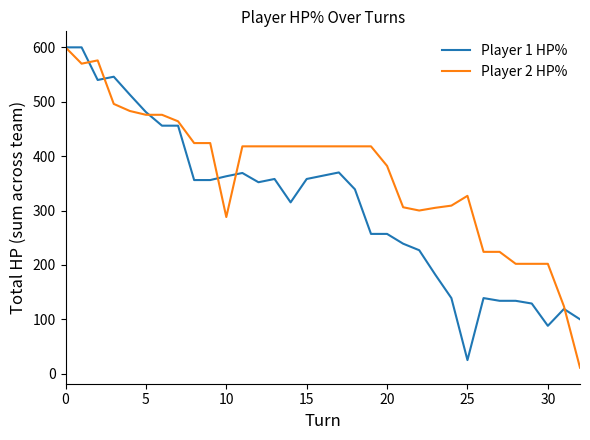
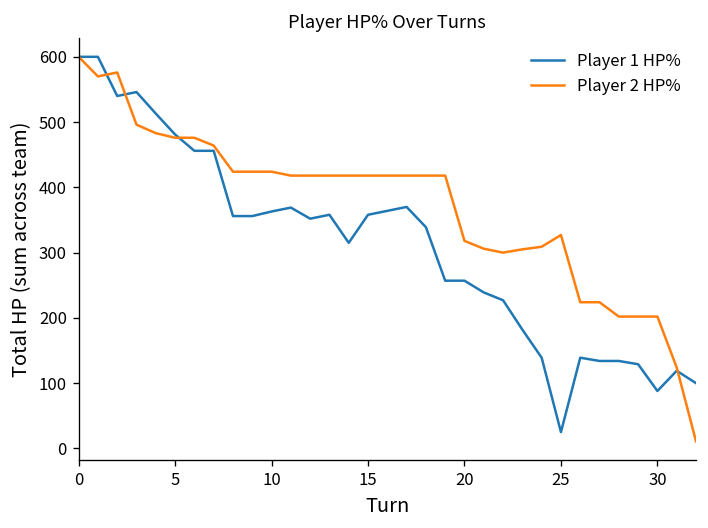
Player 2 HP%, 10: 290 -> 420
Player 2 HP%, 20: 380 -> 320
